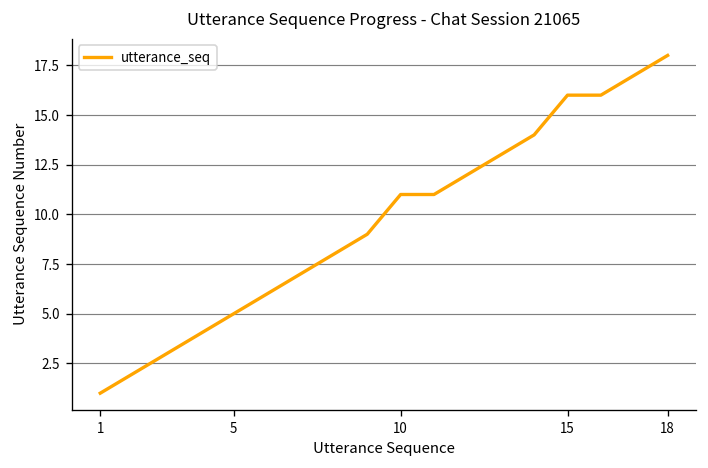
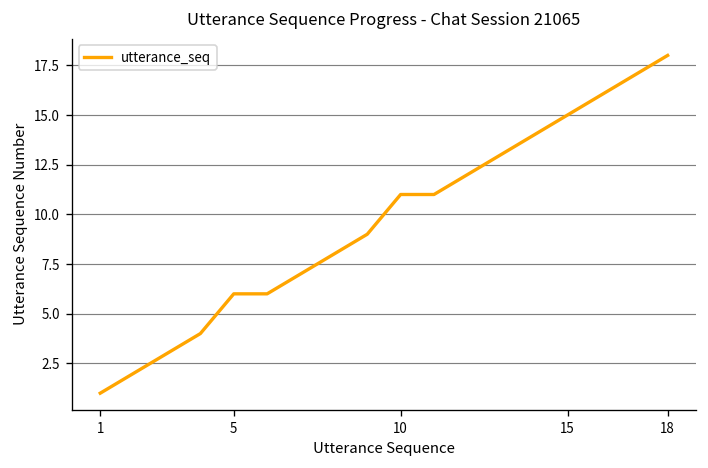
5: 5 -> 6
15: 16 -> 15
